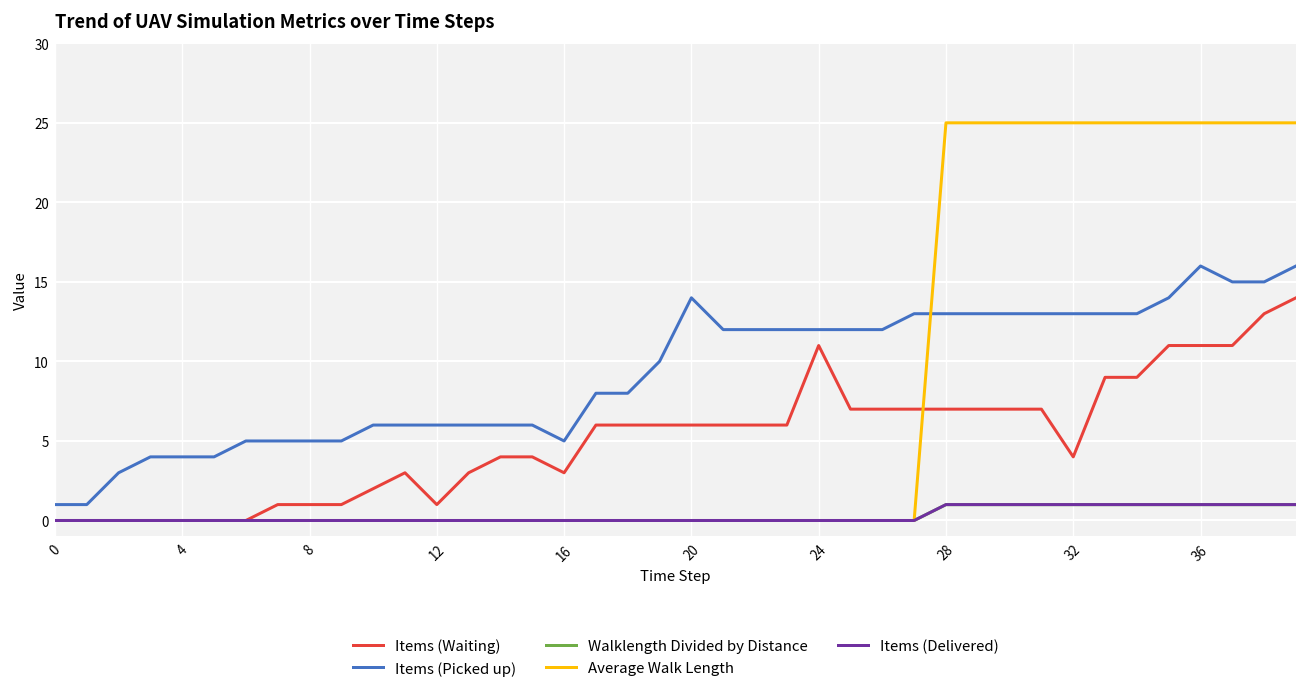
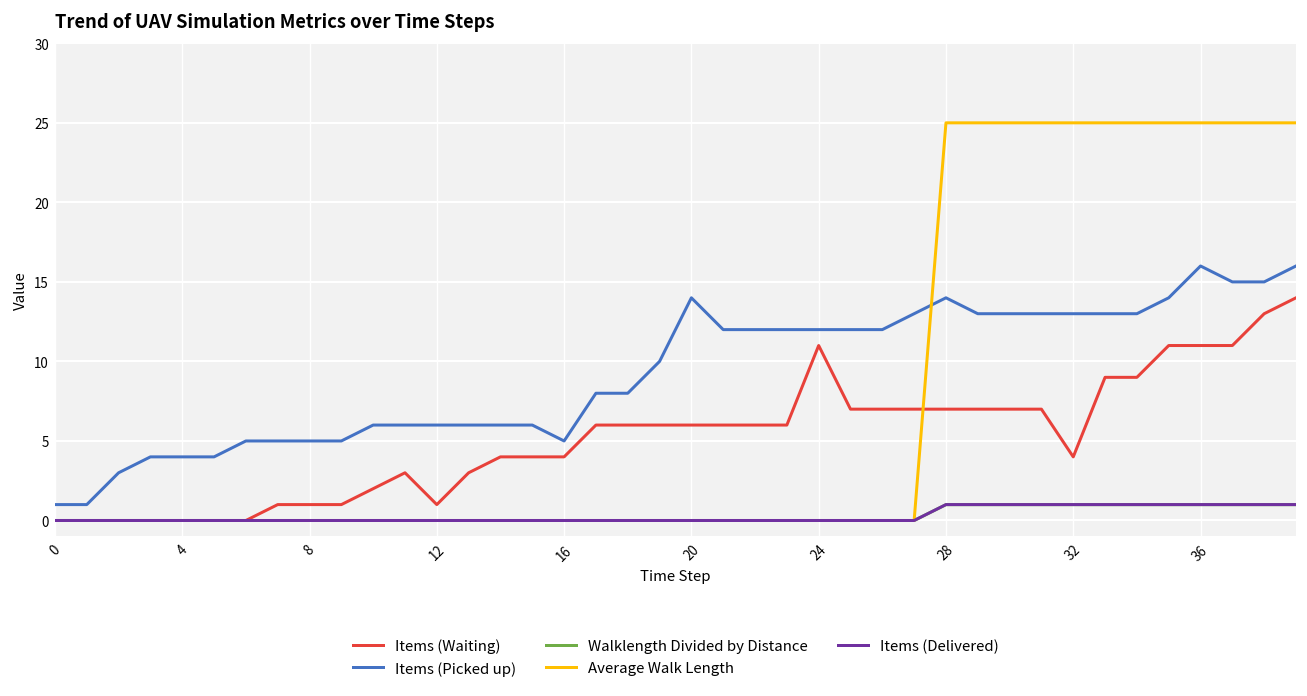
Items (Waiting), 16: 3 -> 4
Items (Picked up), 28: 13 -> 14
